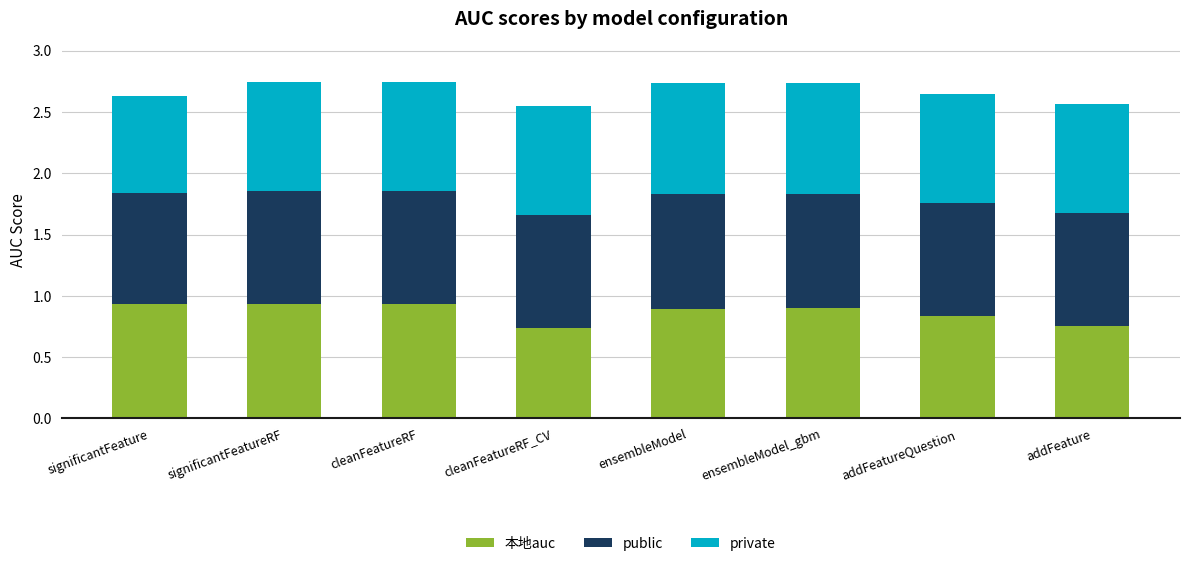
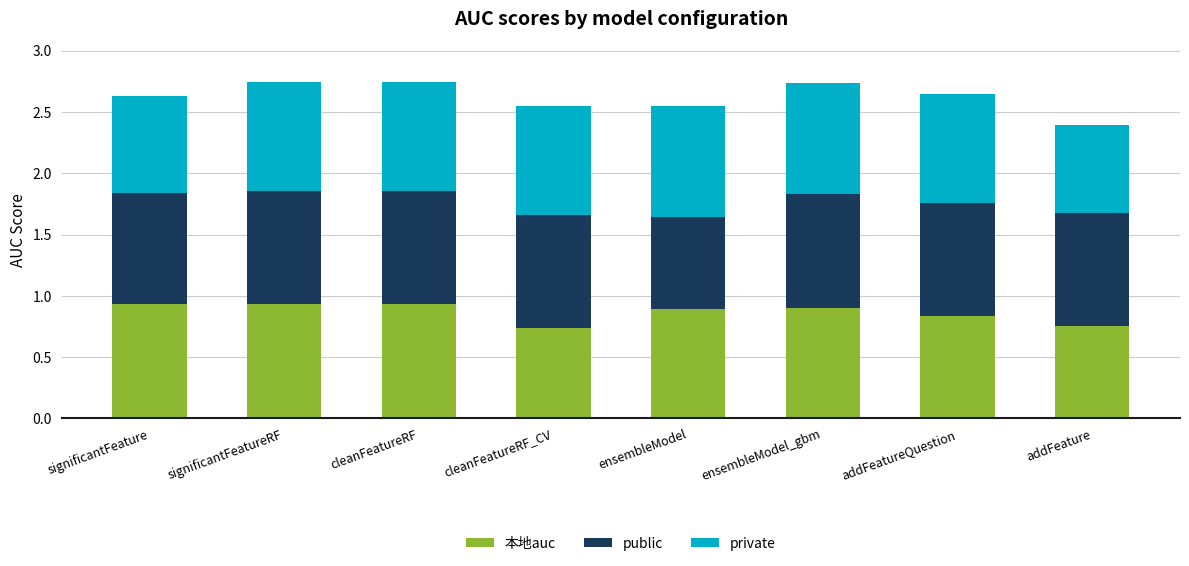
public, ensembleModel: 0.93 -> 0.74
private, addFeature: 0.89 -> 0.72
